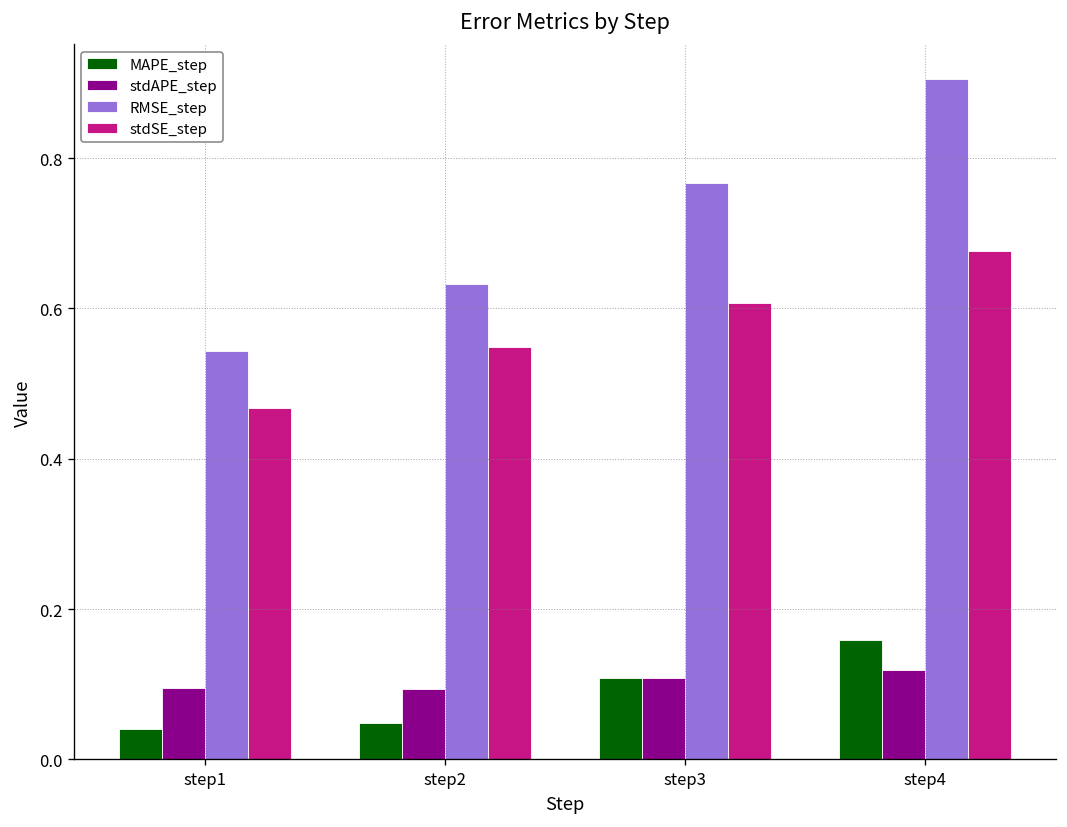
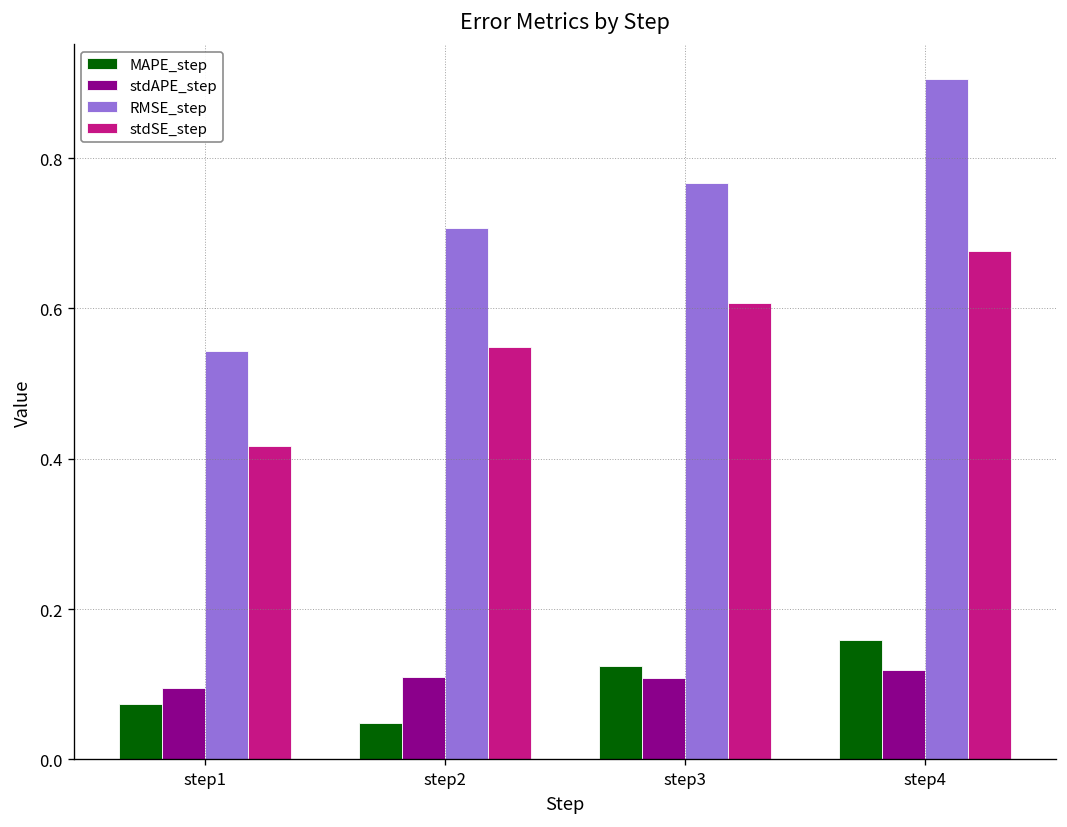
MAPE_step, step1: 0.04 -> 0.07
stdSE_step, step1: 0.47 -> 0.42
stdAPE_step, step2: 0.09 -> 0.11
RMSE_step, step2: 0.63 -> 0.71
MAPE_step, step3: 0.11 -> 0.12
